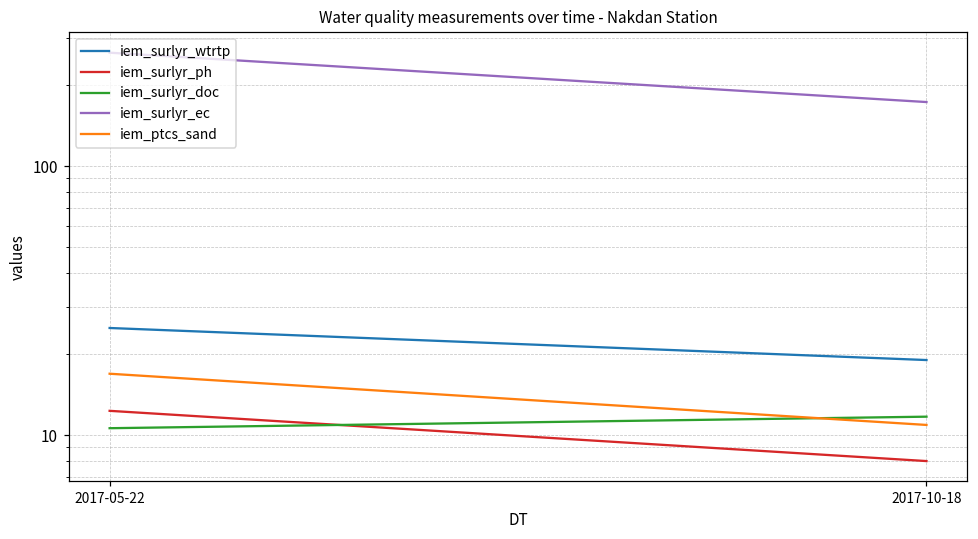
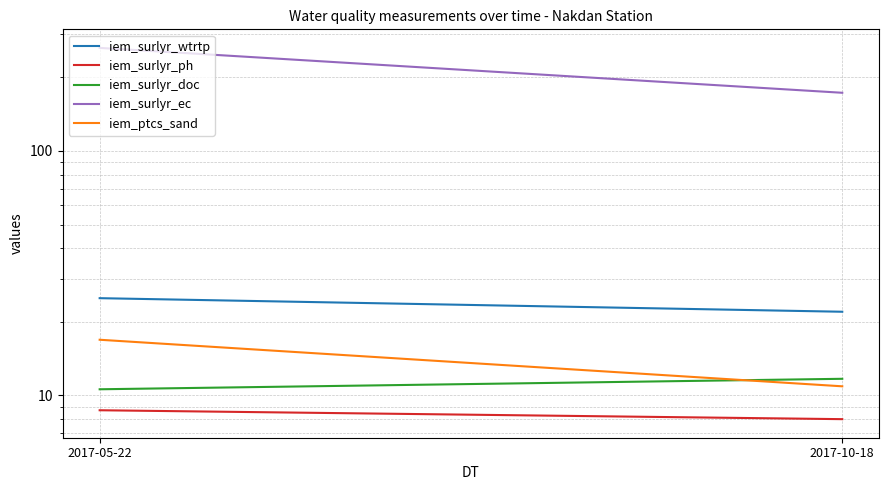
iem_surlyr_ph, 2017-05-22: 12 -> 8.7
iem_surlyr_wtrtp, 2017-10-18: 19 -> 22
